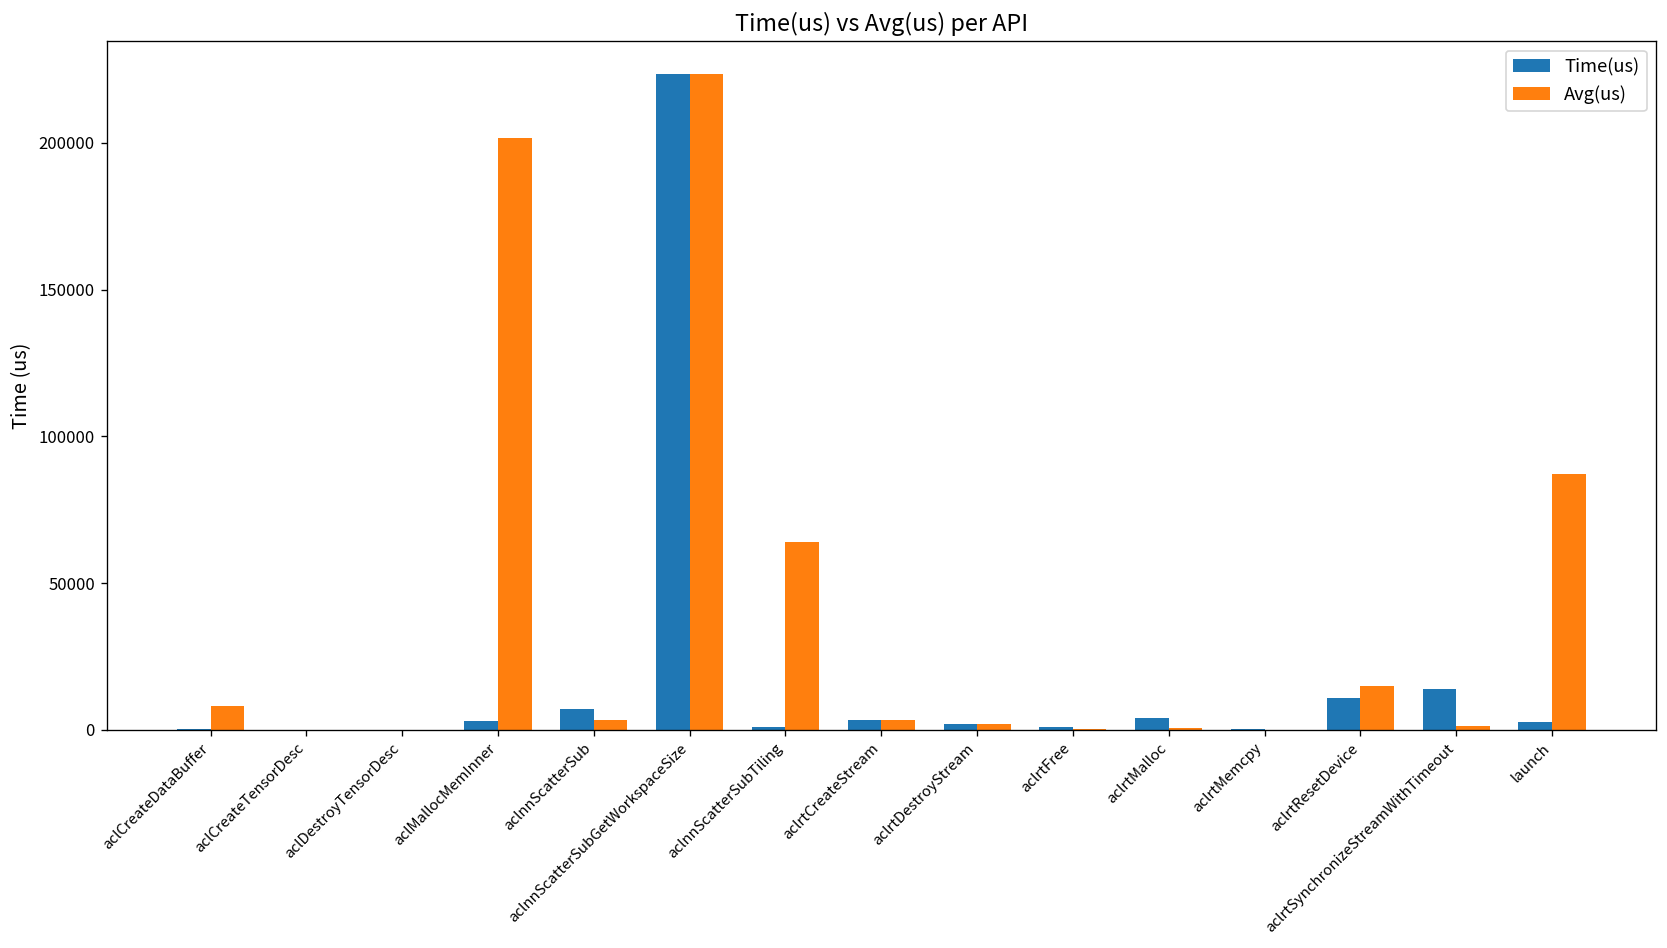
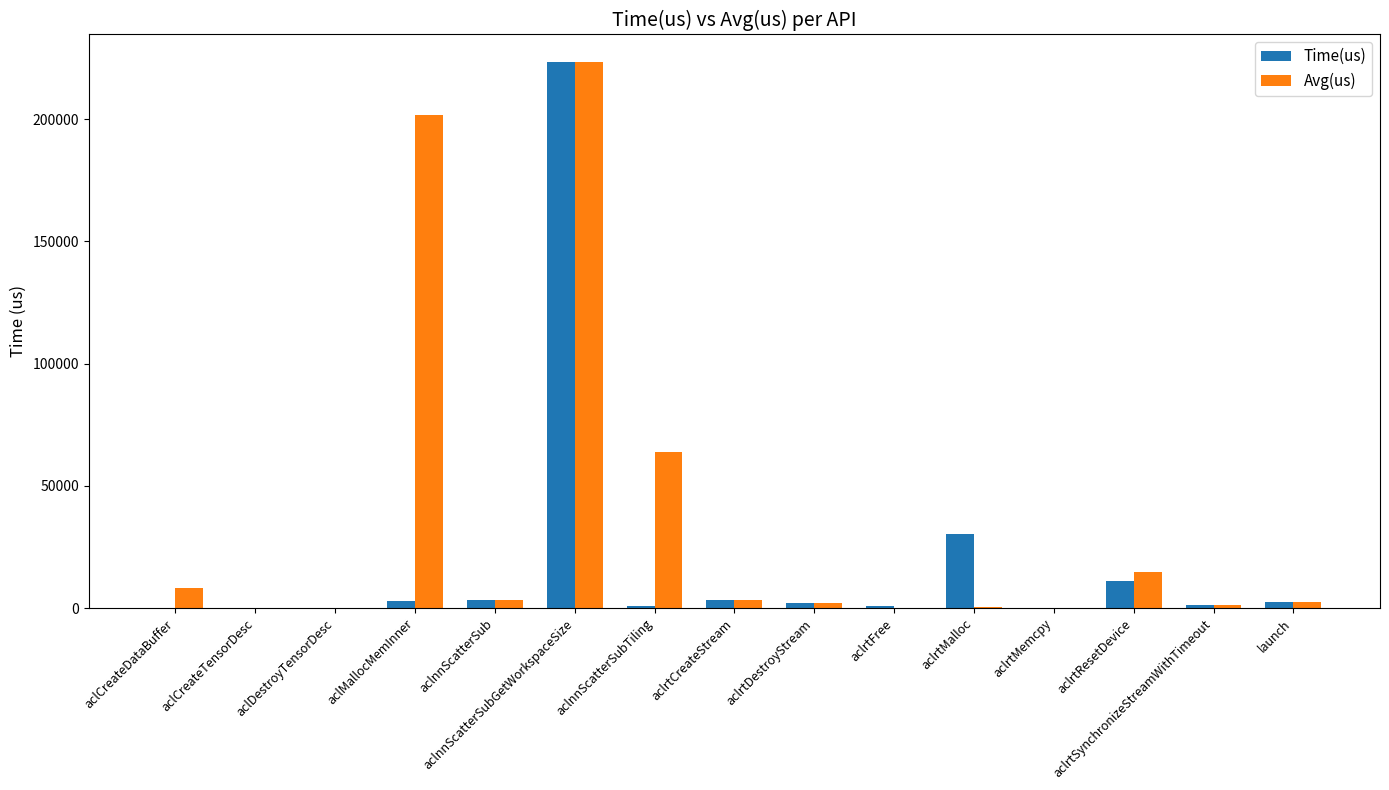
Time(us), aclnnScatterSub: 7000 -> 3000
Time(us), aclrtMalloc: 4000 -> 30000
Time(us), aclrtSynchronizeStreamWithTimeout: 14000 -> 1000
Avg(us), launch: 87000 -> 2000
